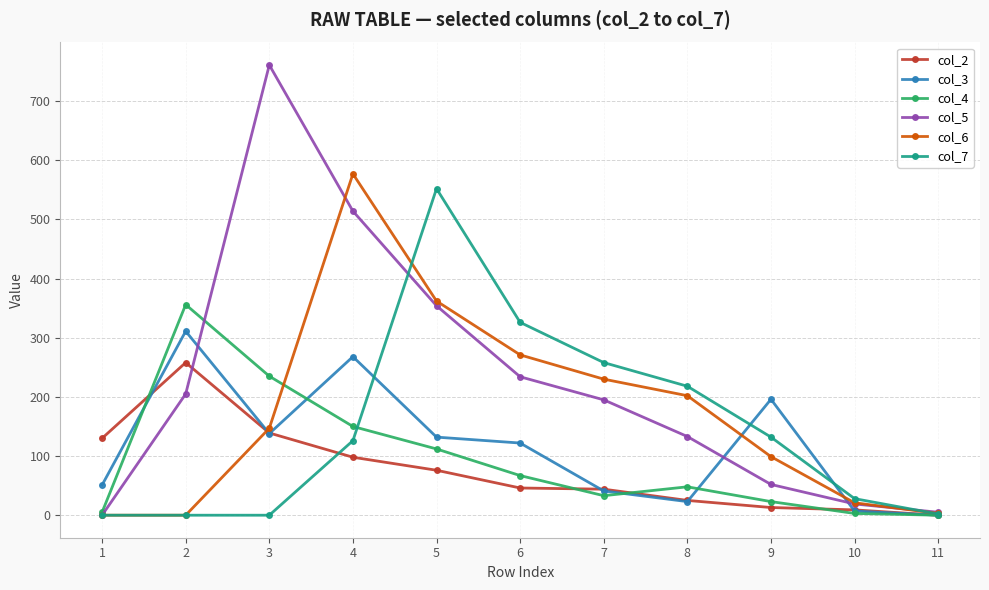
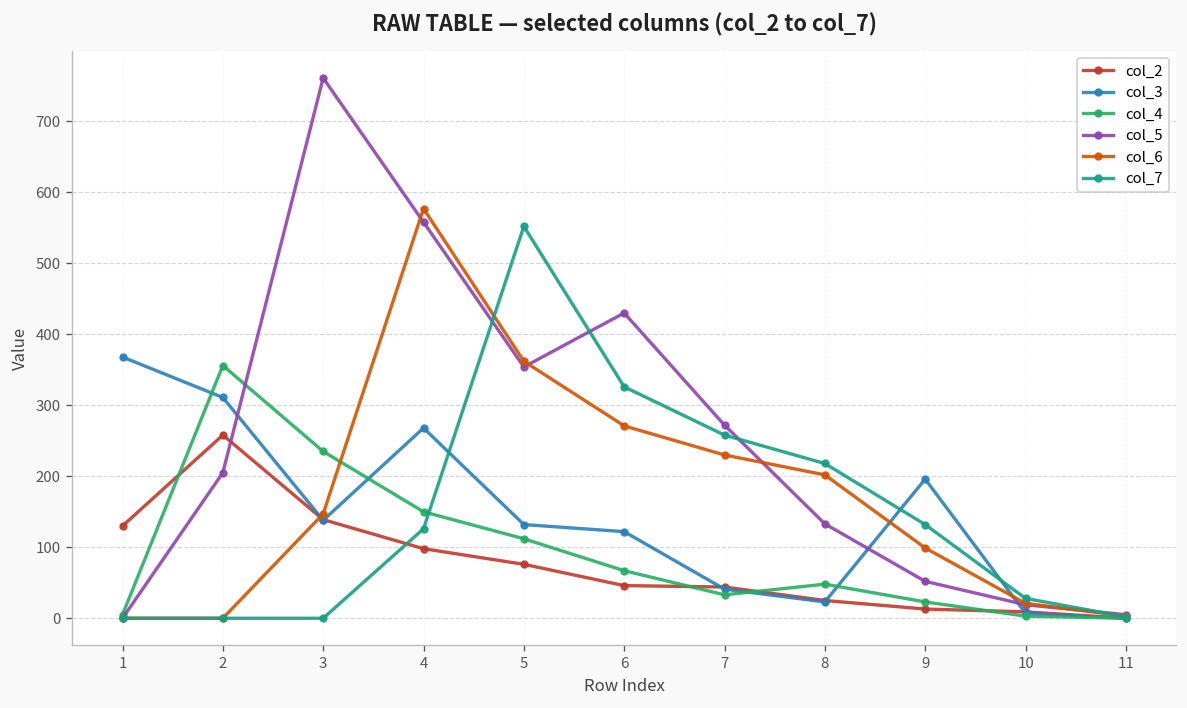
col_3, 1: 50 -> 370
col_5, 4: 510 -> 560
col_5, 6: 230 -> 430
col_5, 7: 200 -> 270
